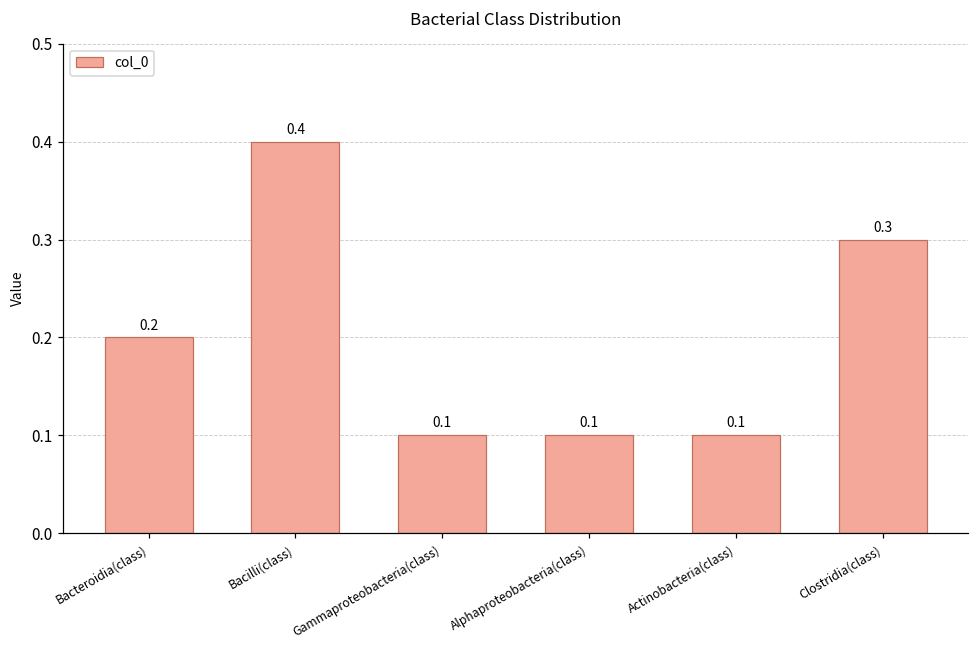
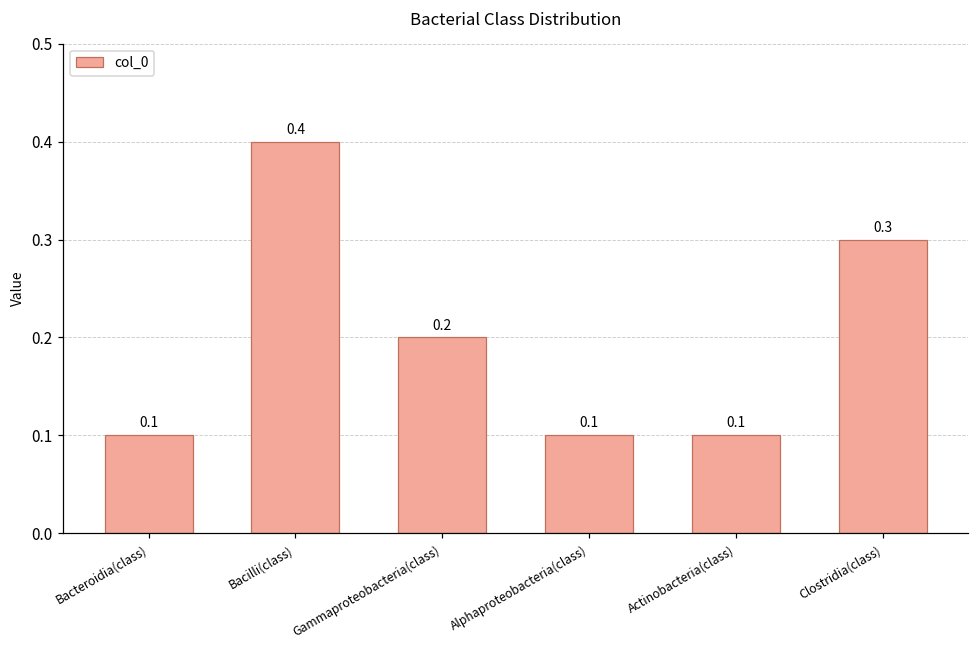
Bacteroidia(class): 0.2 -> 0.1
Gammaproteobacteria(class): 0.1 -> 0.2
